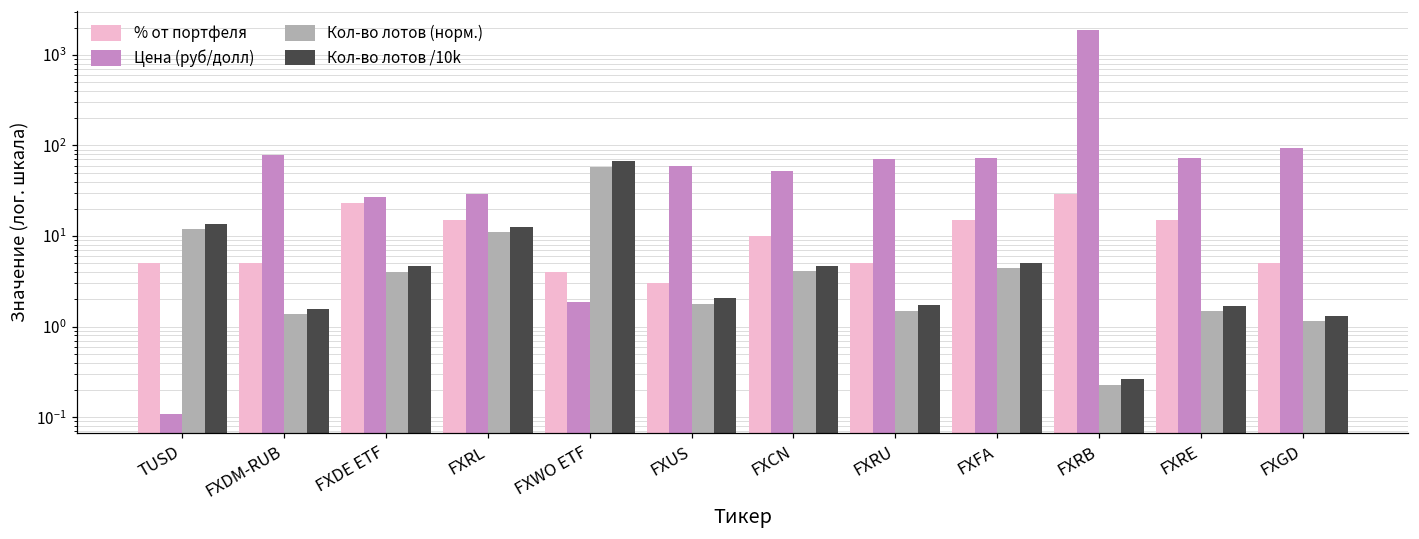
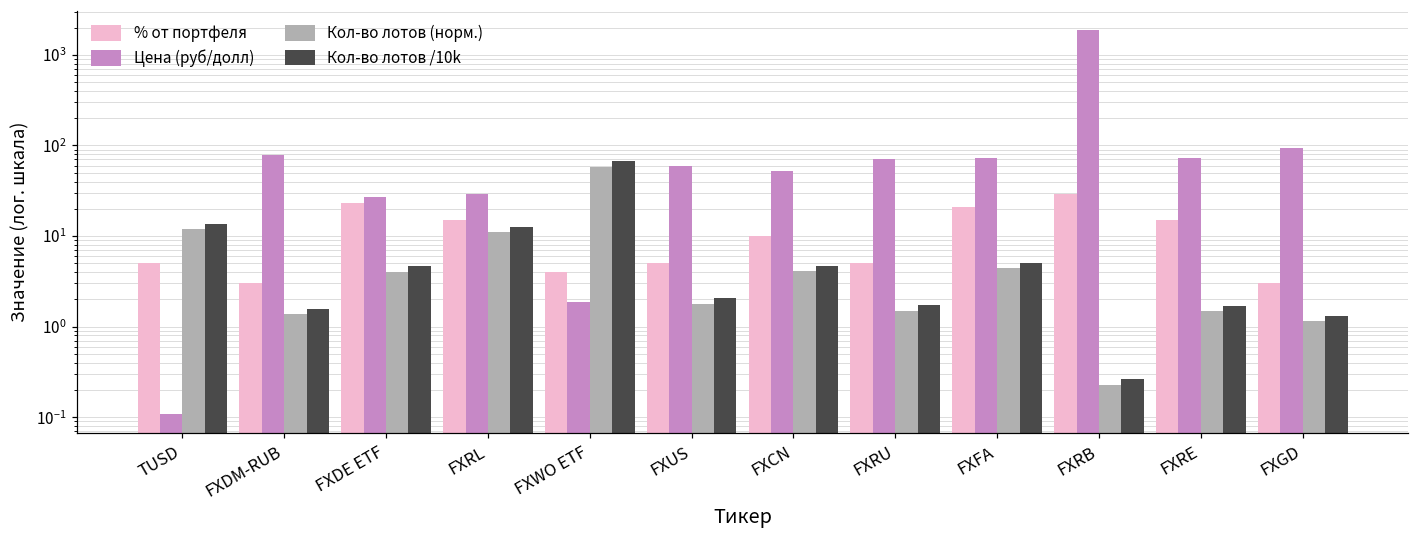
% от портфеля, FXDM-RUB: 5 -> 3
% от портфеля, FXUS: 3 -> 5
% от портфеля, FXFA: 15 -> 21
% от портфеля, FXGD: 5 -> 3
